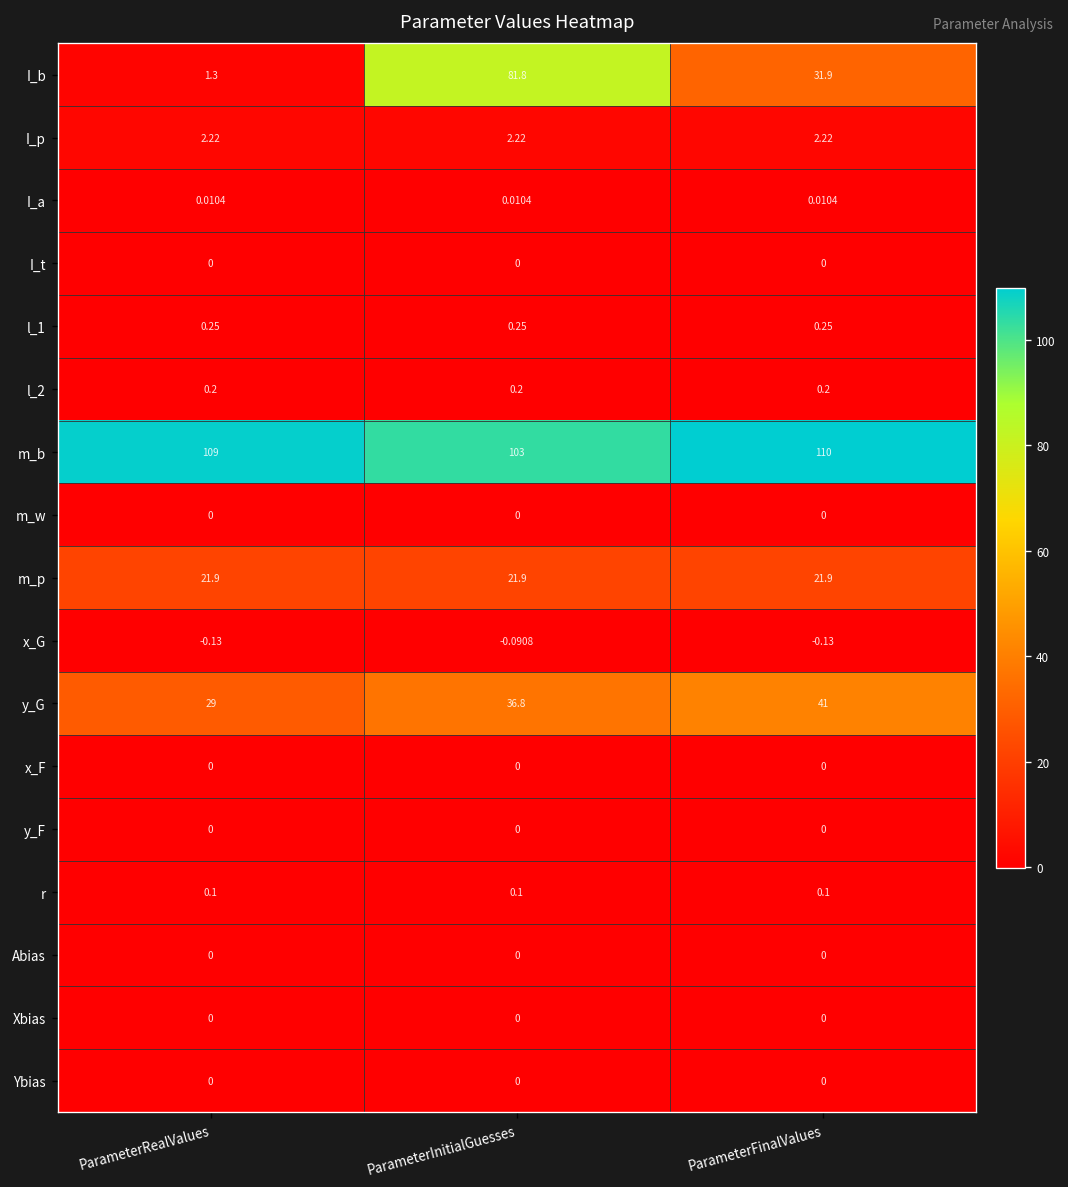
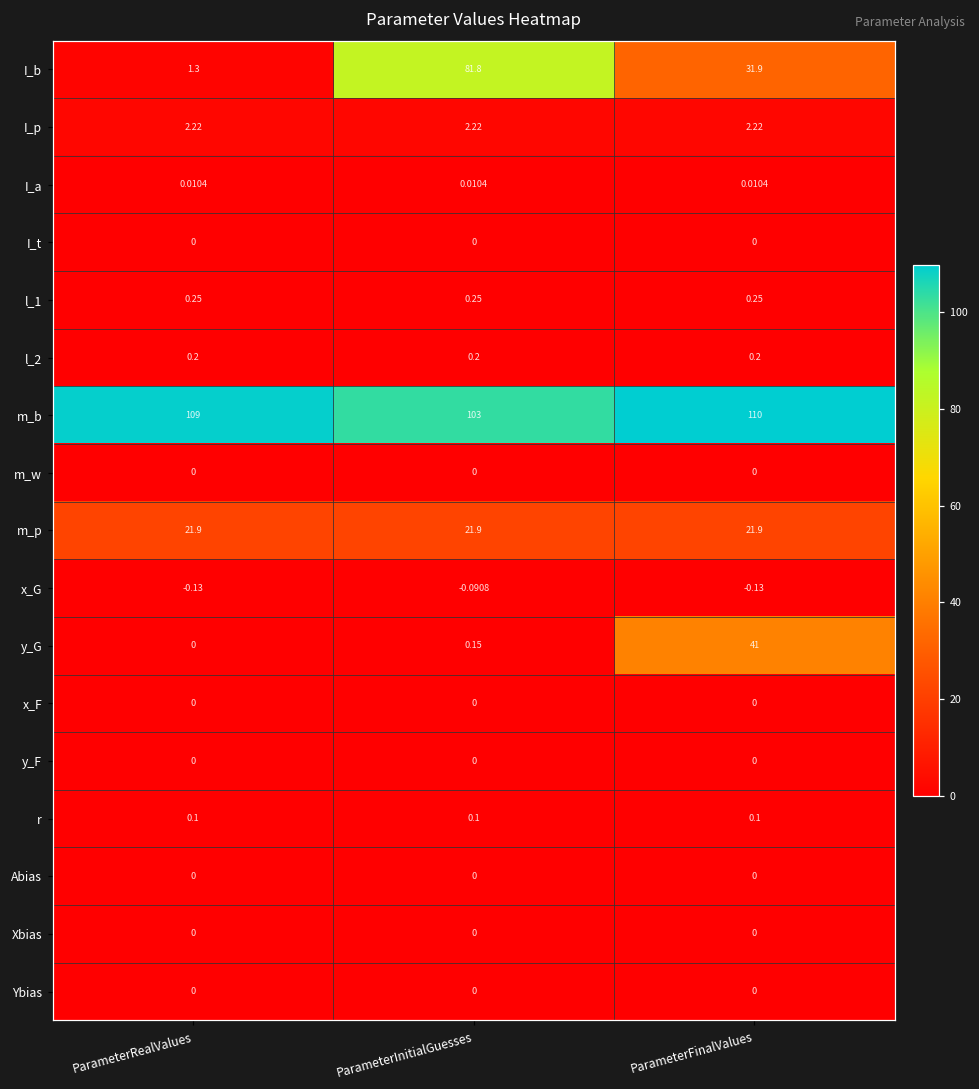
y_G, ParameterRealValues: 29 -> 0
y_G, ParameterInitialGuesses: 36.8 -> 0.15
